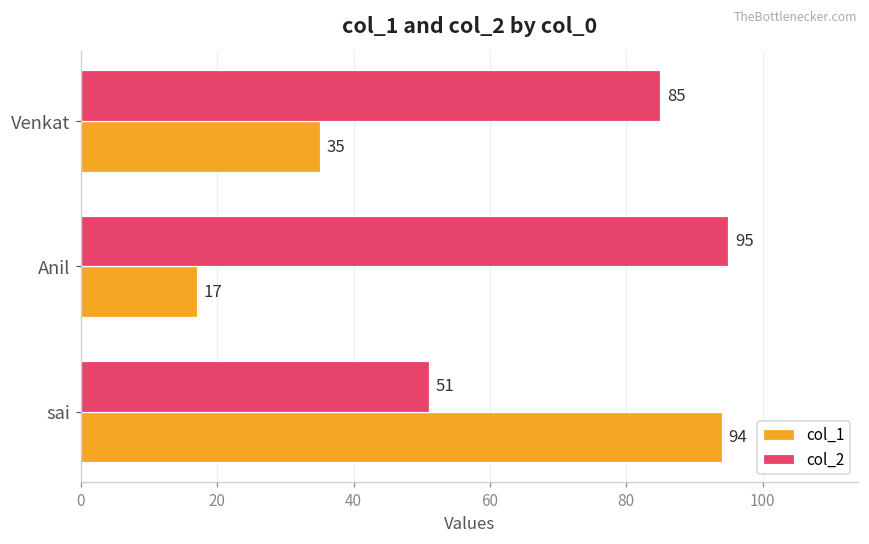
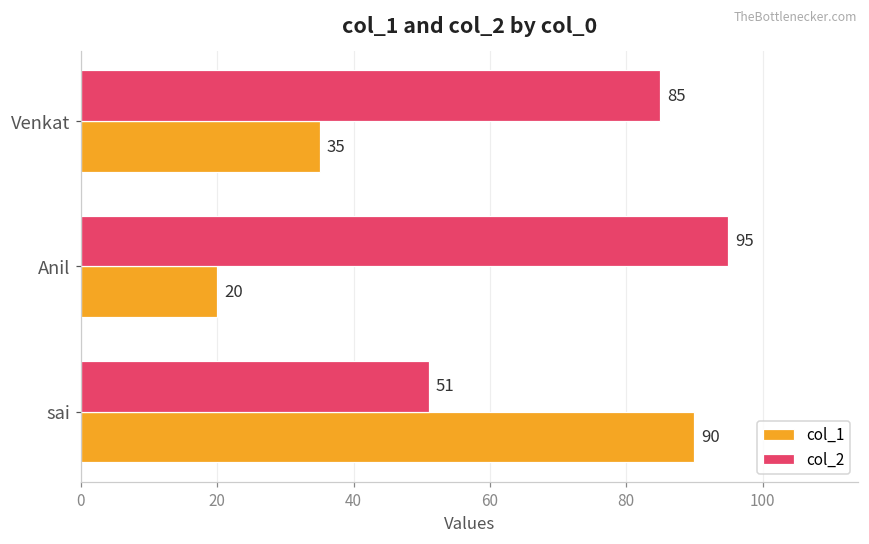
col_1, Anil: 17 -> 20
col_1, sai: 94 -> 90
